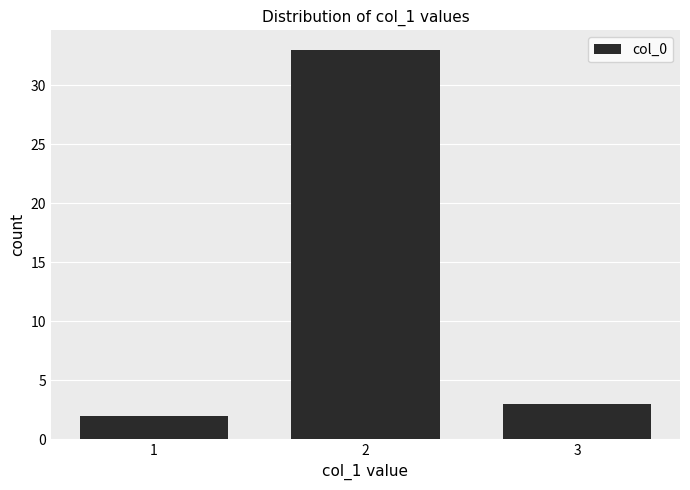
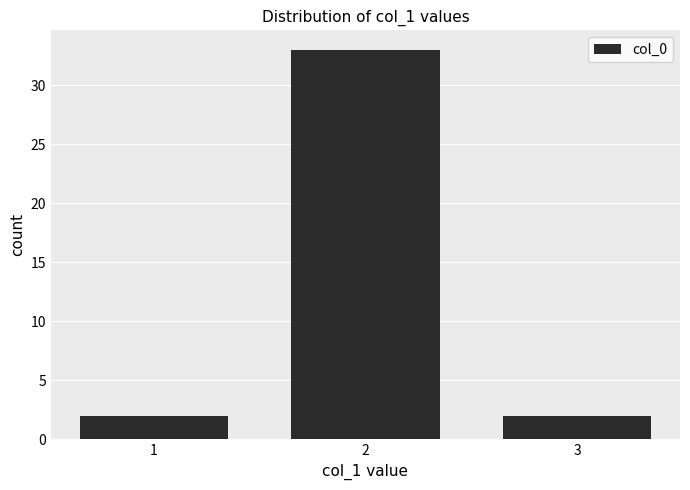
3: 3 -> 2
